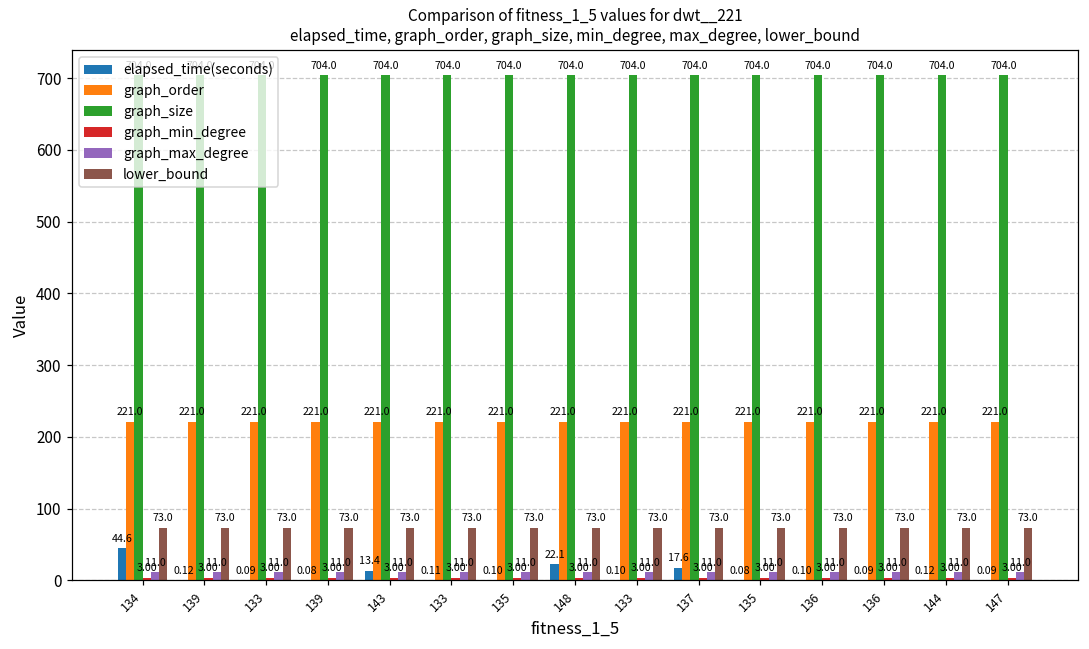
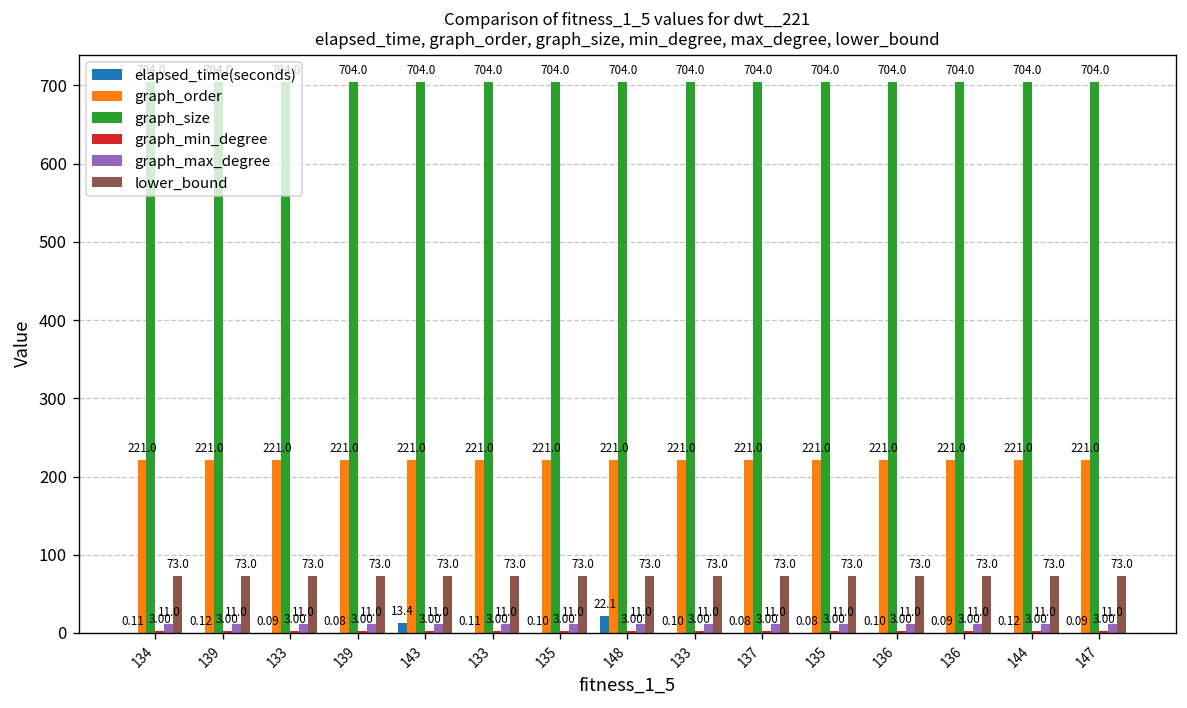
elapsed_time(seconds), 134: 44.6 -> 0.11
elapsed_time(seconds), 137: 17.6 -> 0.08
